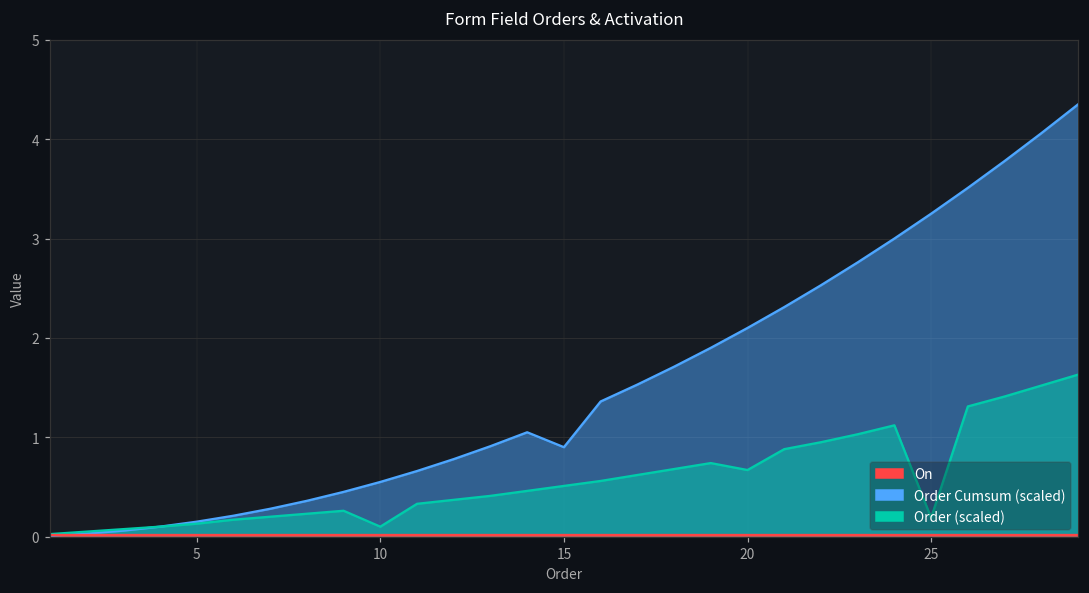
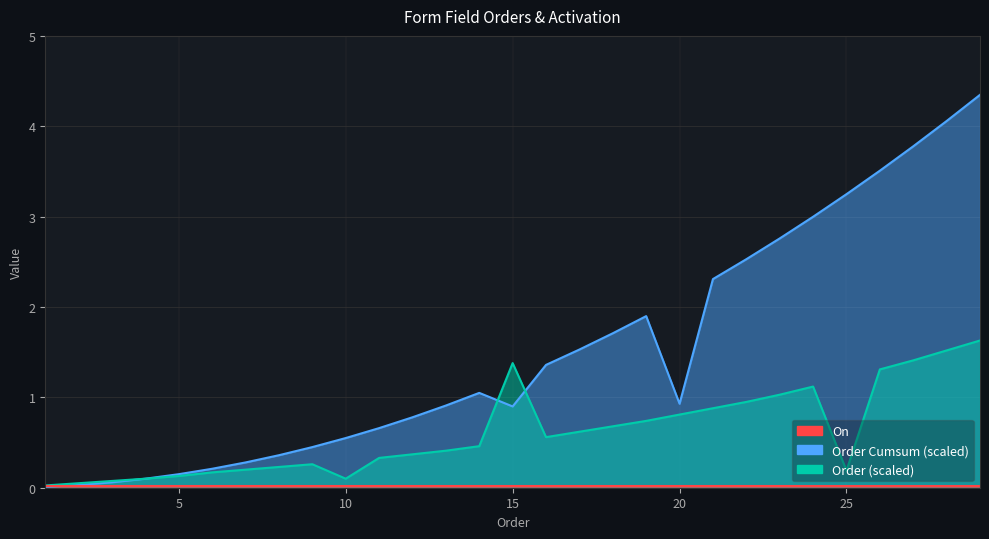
Order (scaled), 15: 0.5 -> 1.4
Order Cumsum (scaled), 20: 2.1 -> 0.9
Order (scaled), 20: 0.7 -> 0.8
